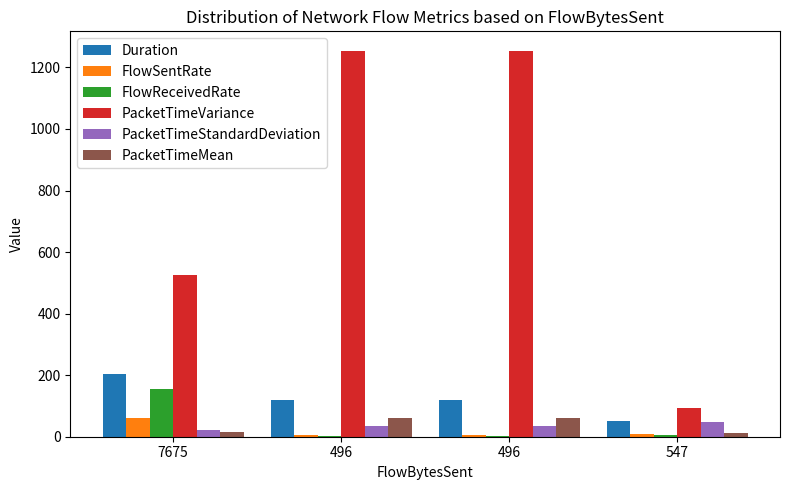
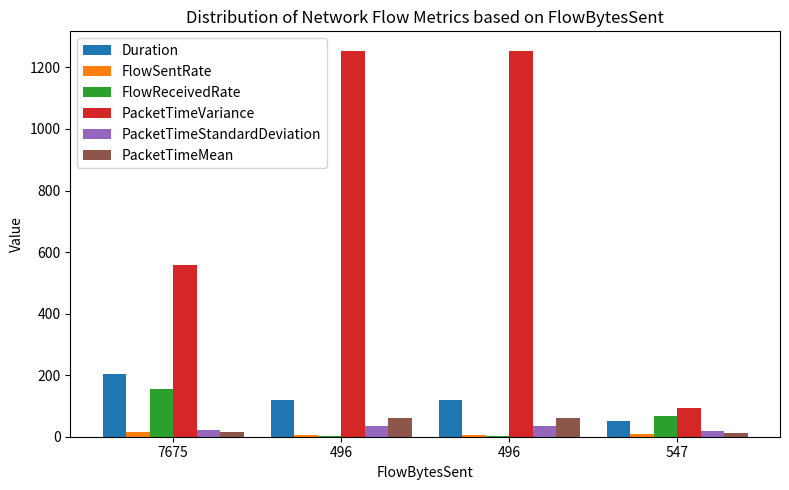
FlowSentRate, 7675: 60 -> 10
PacketTimeVariance, 7675: 530 -> 560
FlowReceivedRate, 547: 10 -> 70
PacketTimeStandardDeviation, 547: 50 -> 20
